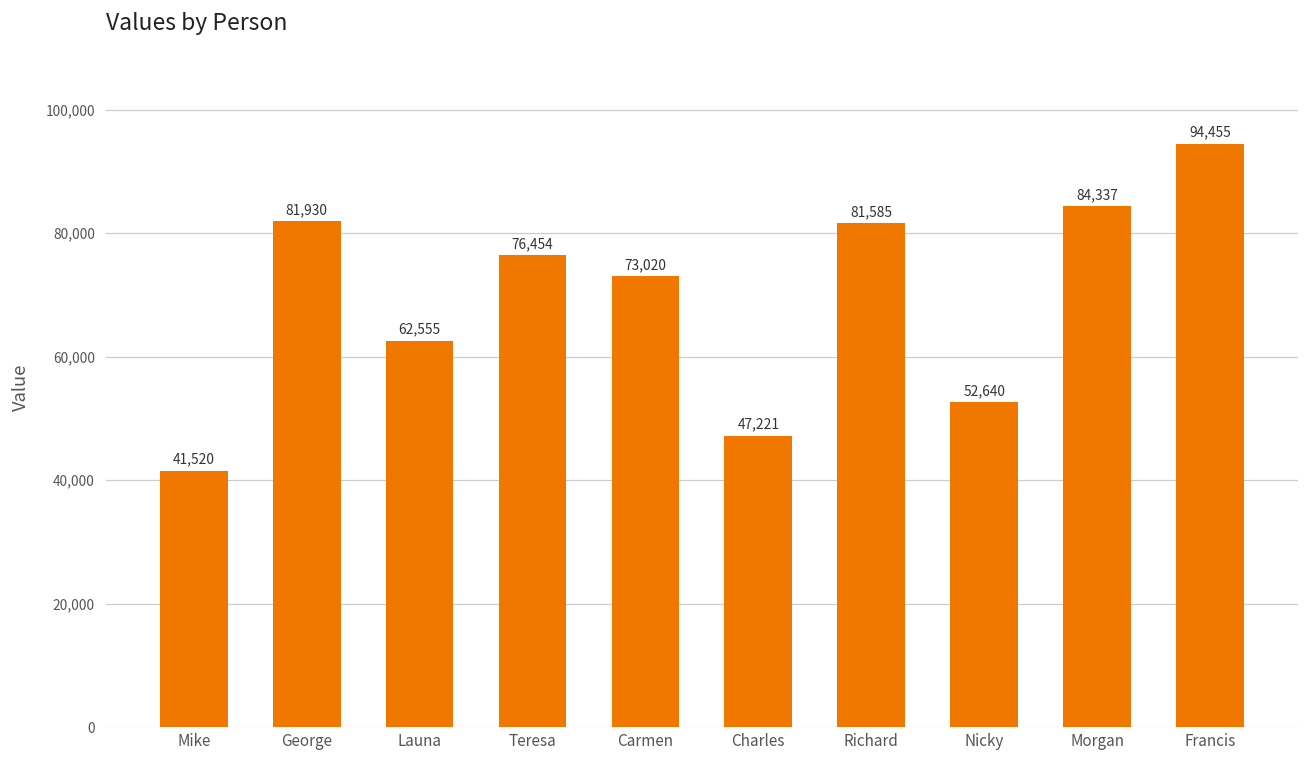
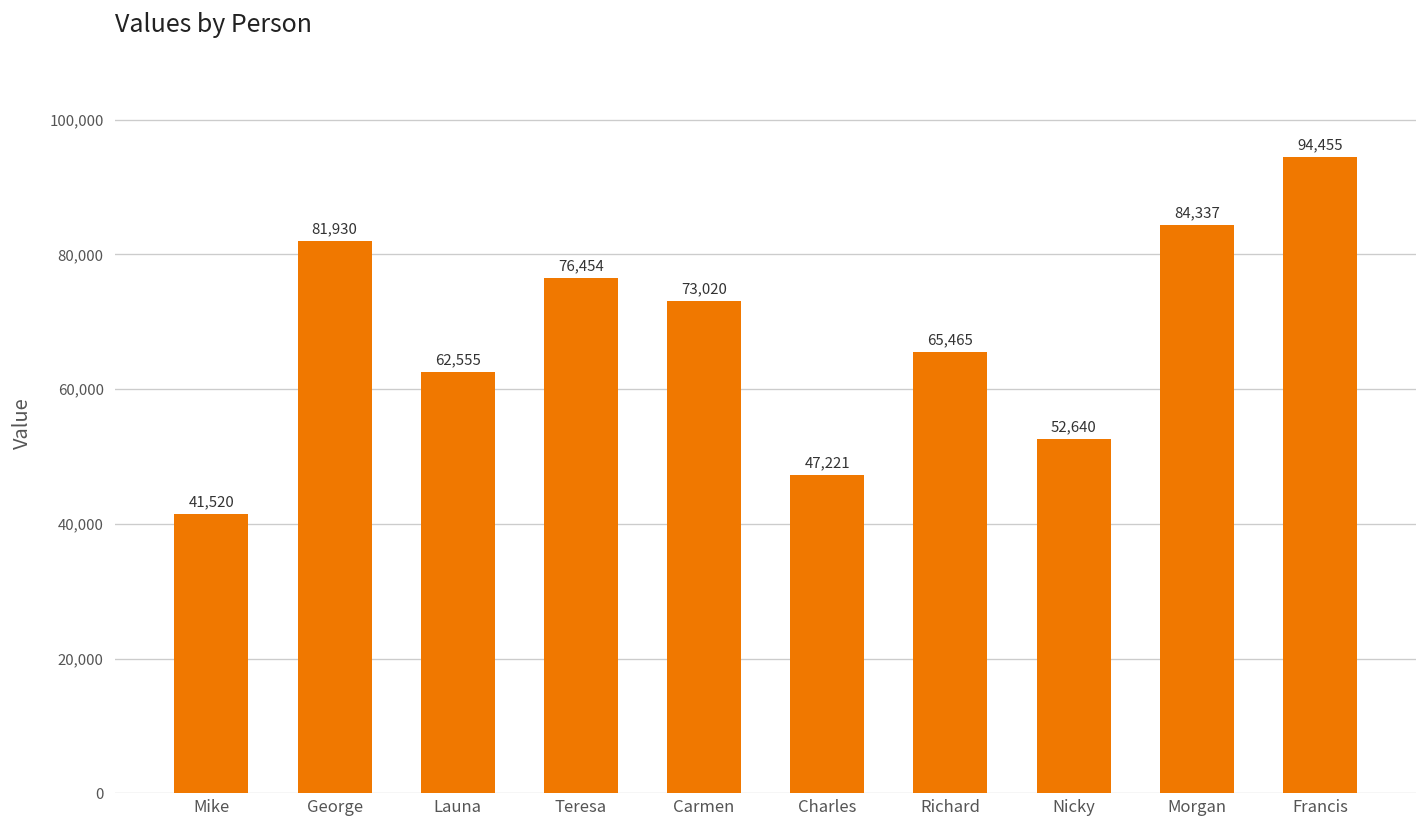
Richard: 81,585 -> 65,465
